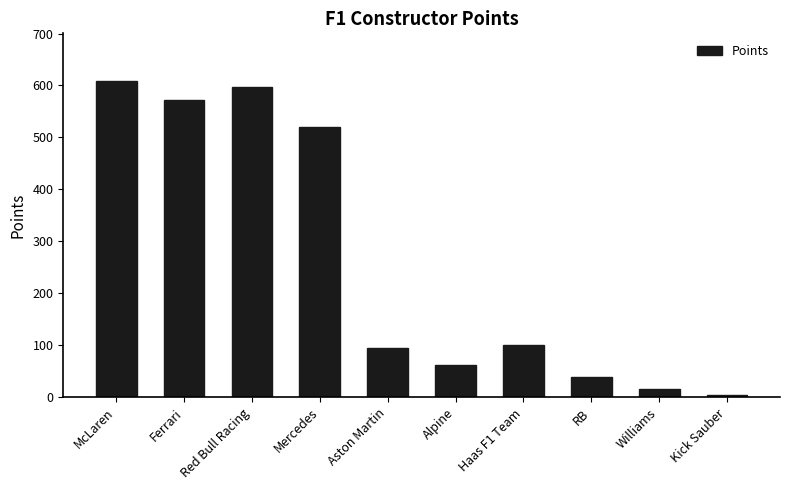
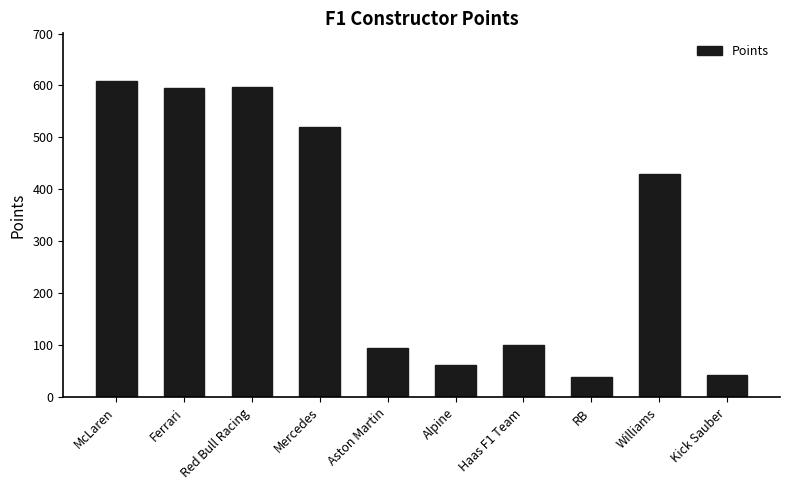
Ferrari: 570 -> 600
Williams: 20 -> 430
Kick Sauber: 0 -> 40
